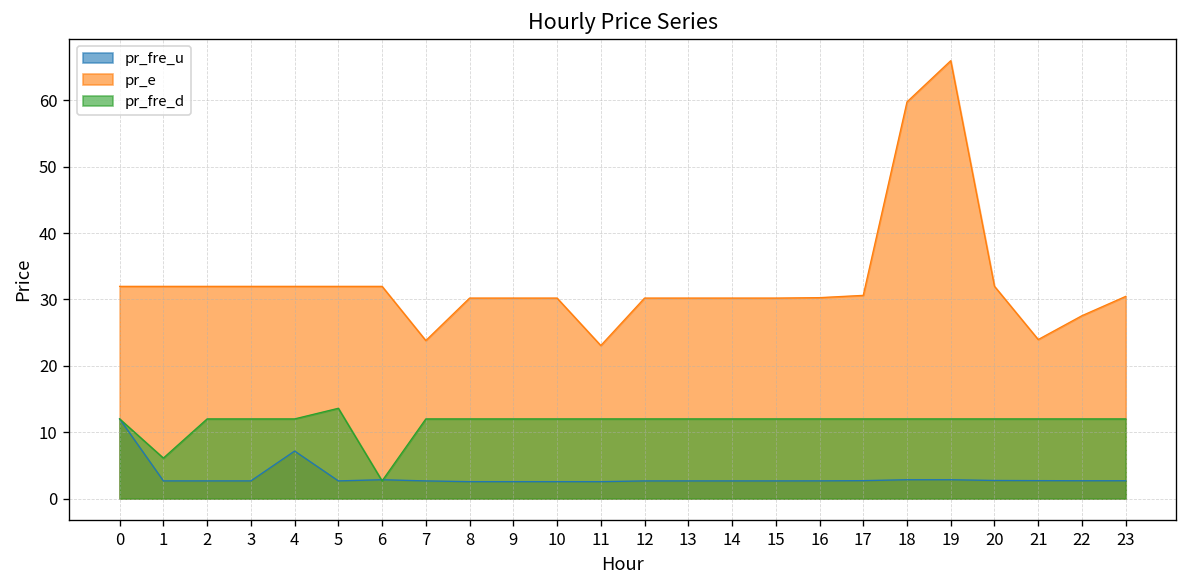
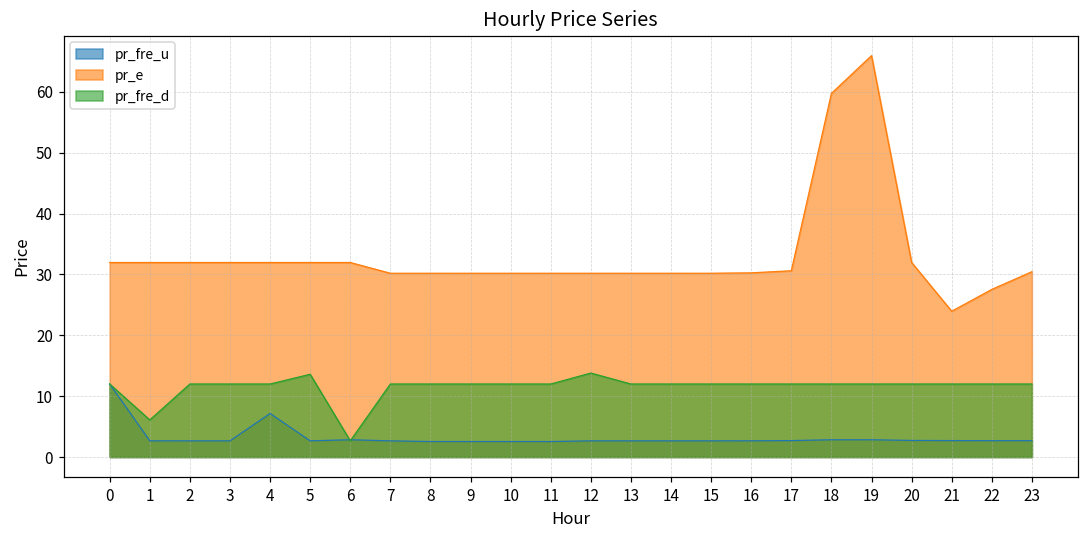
pr_e, 7: 24 -> 30
pr_e, 11: 23 -> 30
pr_fre_d, 12: 12 -> 14
